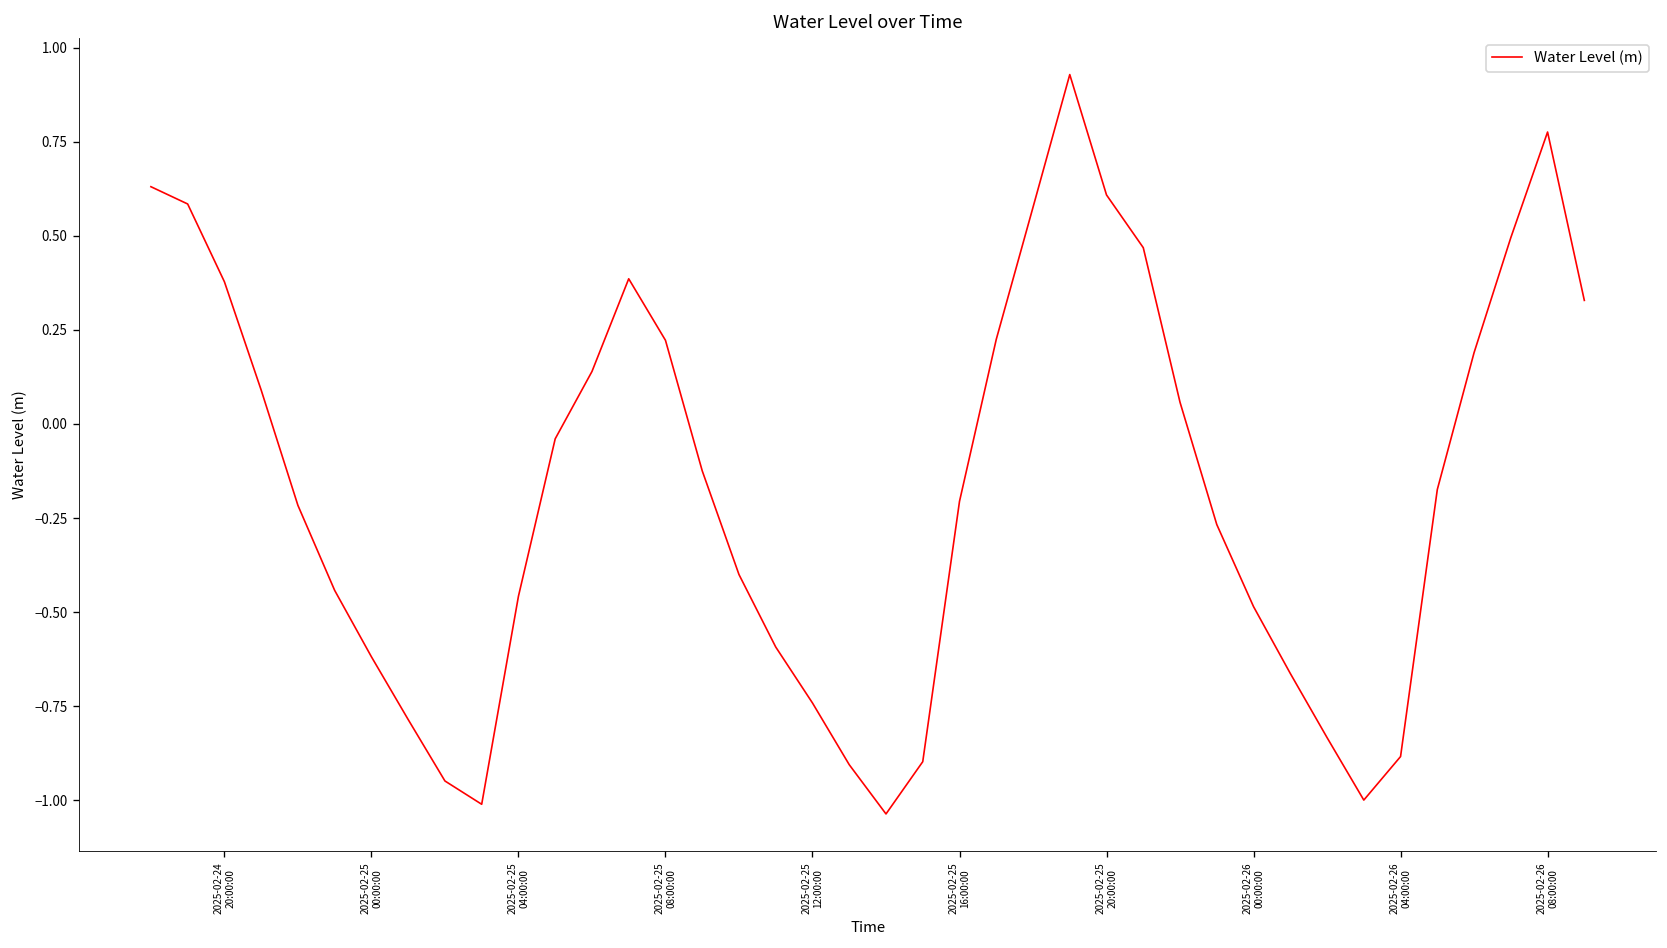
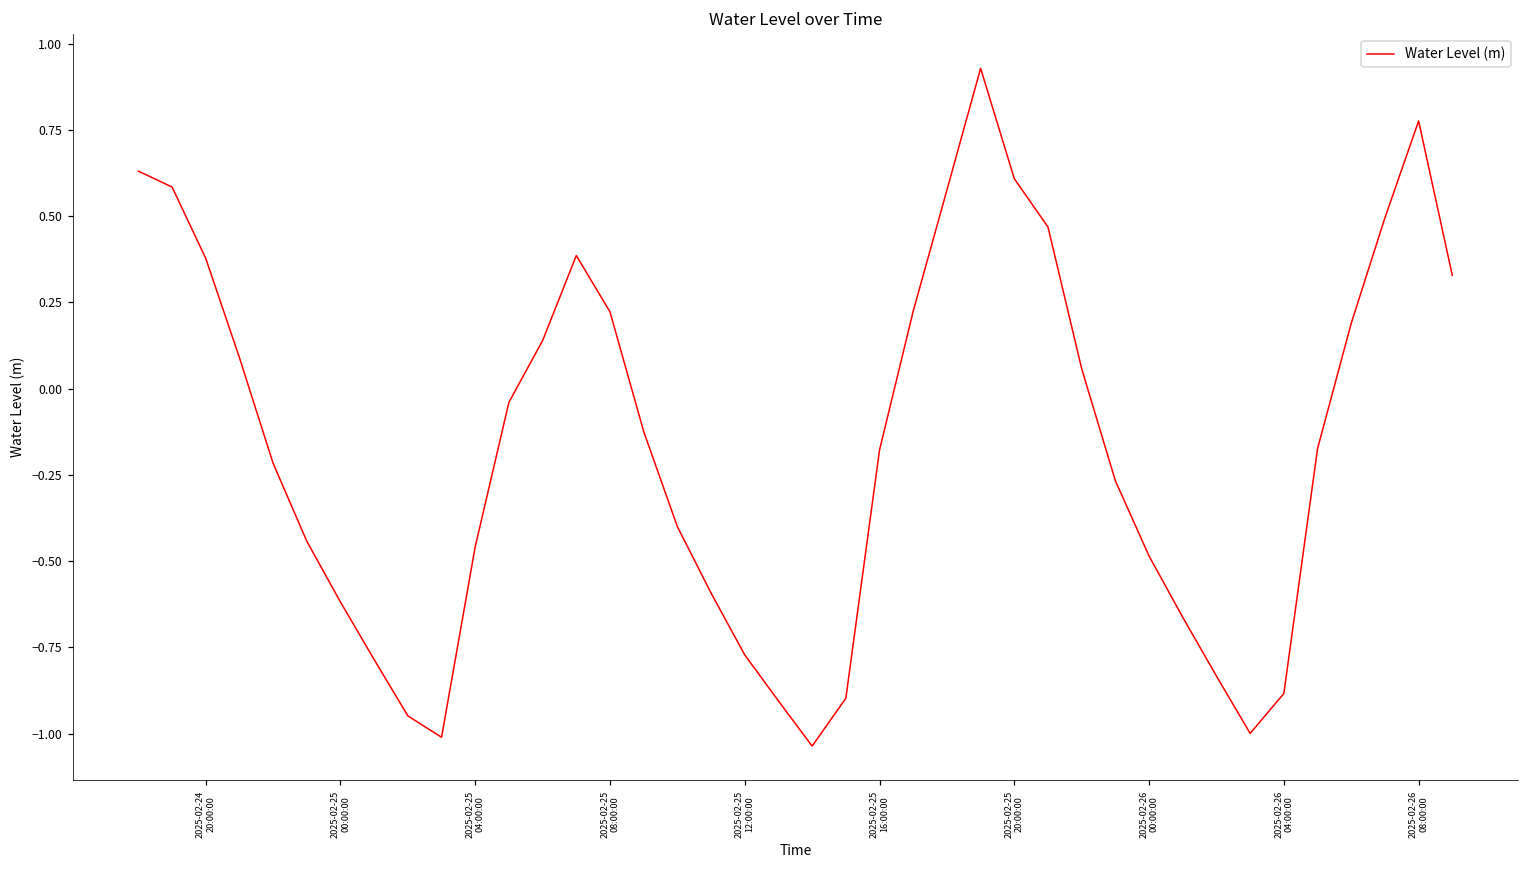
2025-02-25 12:00:00: -0.74 -> -0.77
2025-02-25 16:00:00: -0.21 -> -0.18
